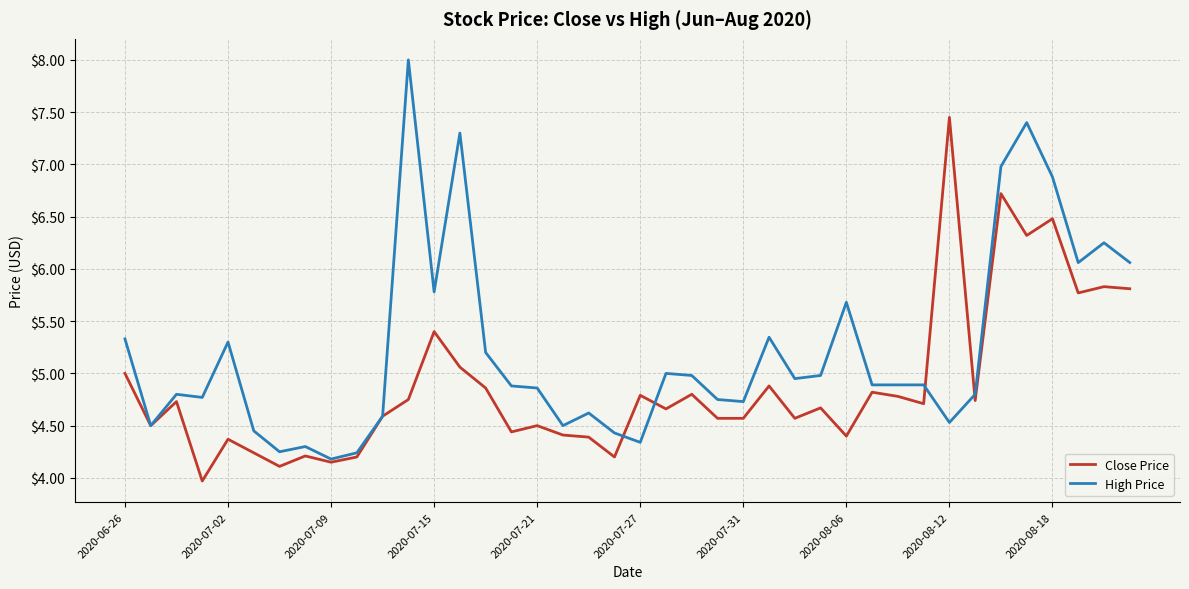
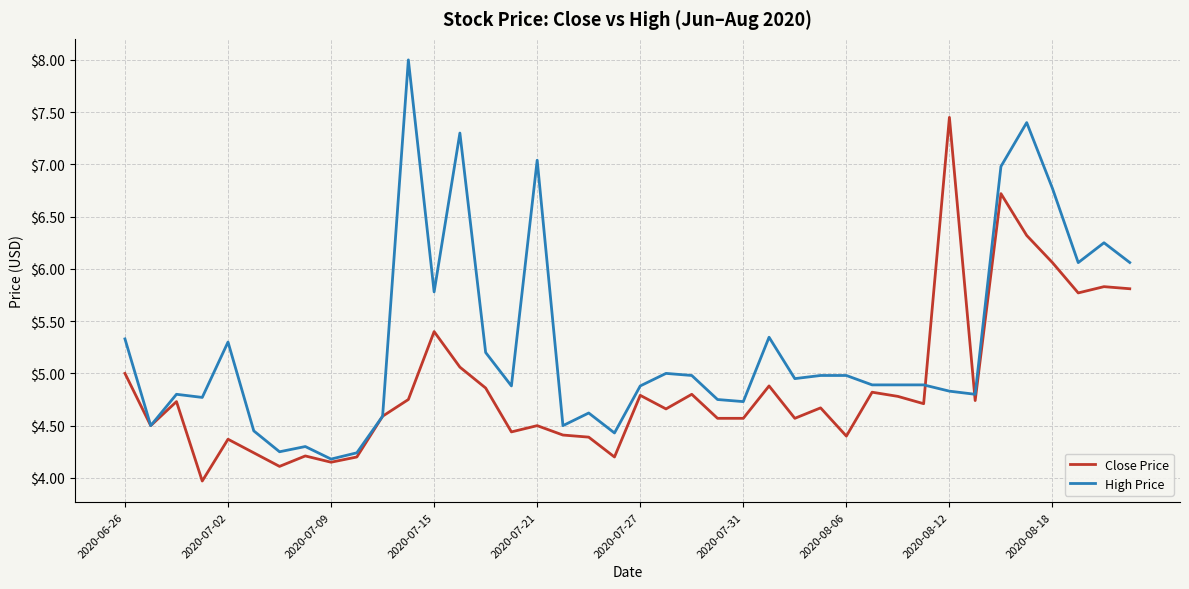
High Price, 2020-07-21: $4.86 -> $7.04
High Price, 2020-07-27: $4.34 -> $4.88
High Price, 2020-08-06: $5.68 -> $4.98
High Price, 2020-08-12: $4.53 -> $4.83
Close Price, 2020-08-18: $6.48 -> $6.06
High Price, 2020-08-18: $6.88 -> $6.77
